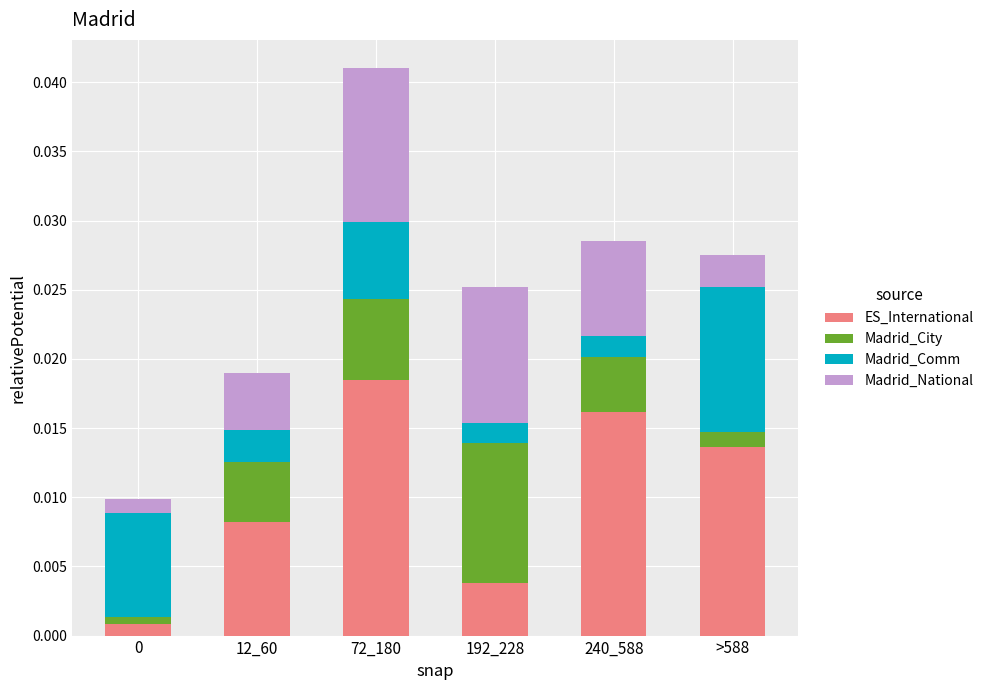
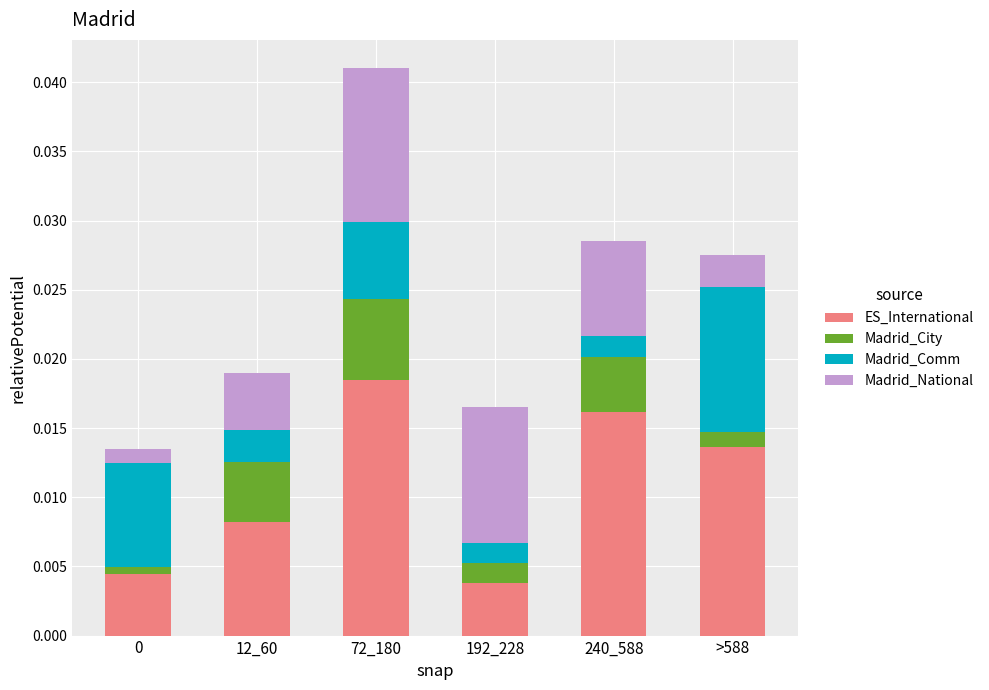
ES_International, 0: 0.0008 -> 0.0044
Madrid_City, 192_228: 0.0101 -> 0.0014
